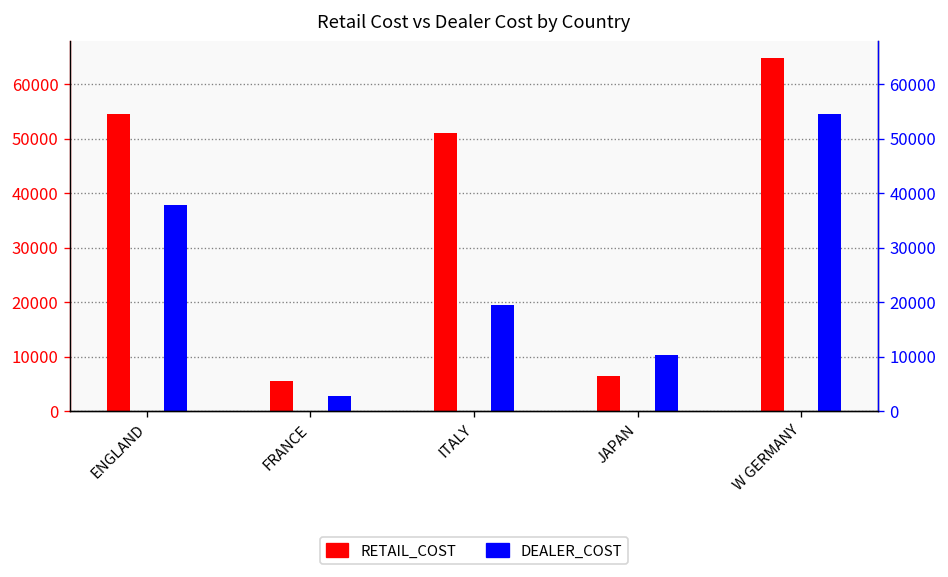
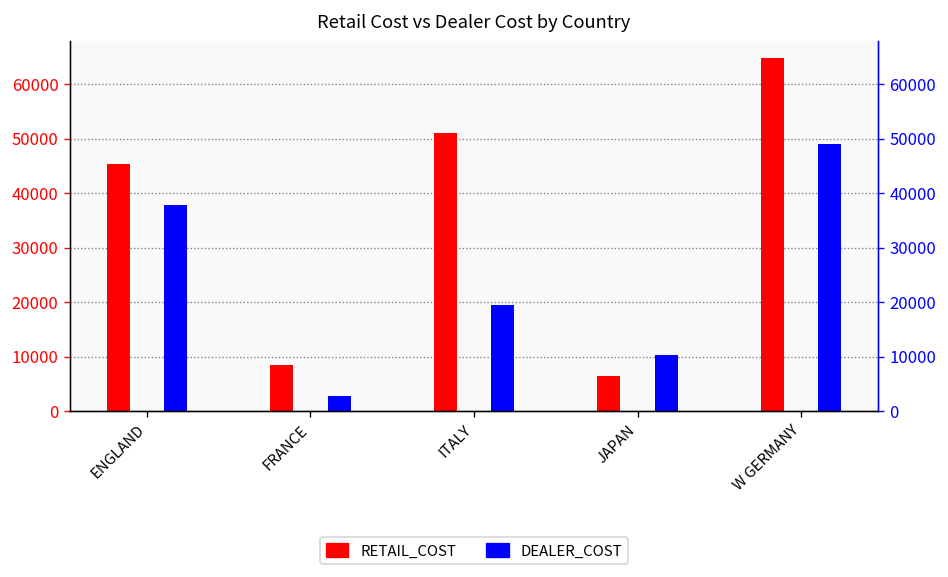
RETAIL_COST, ENGLAND: 55000 -> 45000
RETAIL_COST, FRANCE: 6000 -> 9000
DEALER_COST, W GERMANY: 55000 -> 49000
